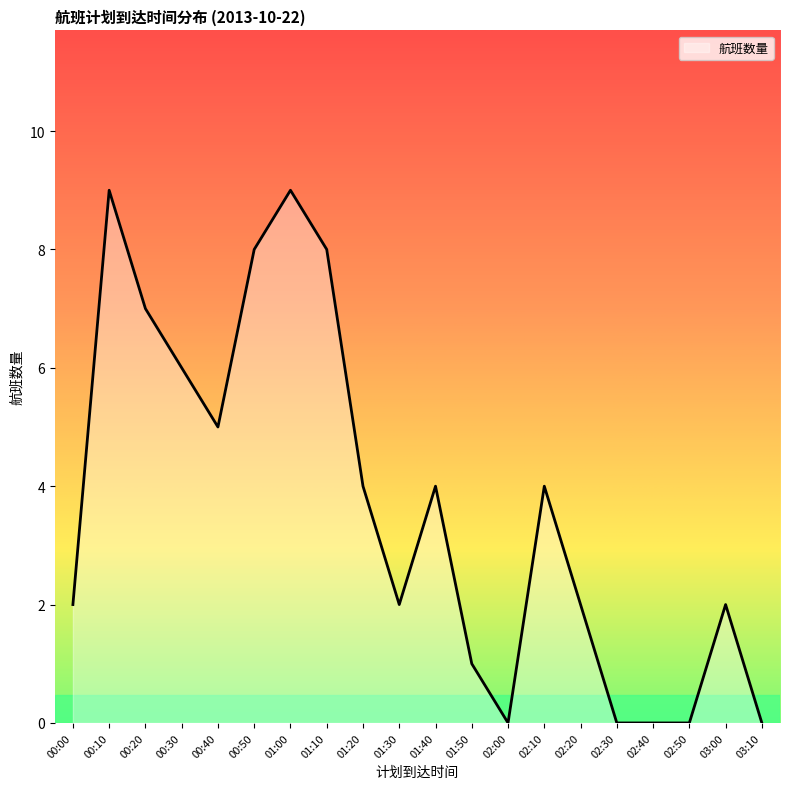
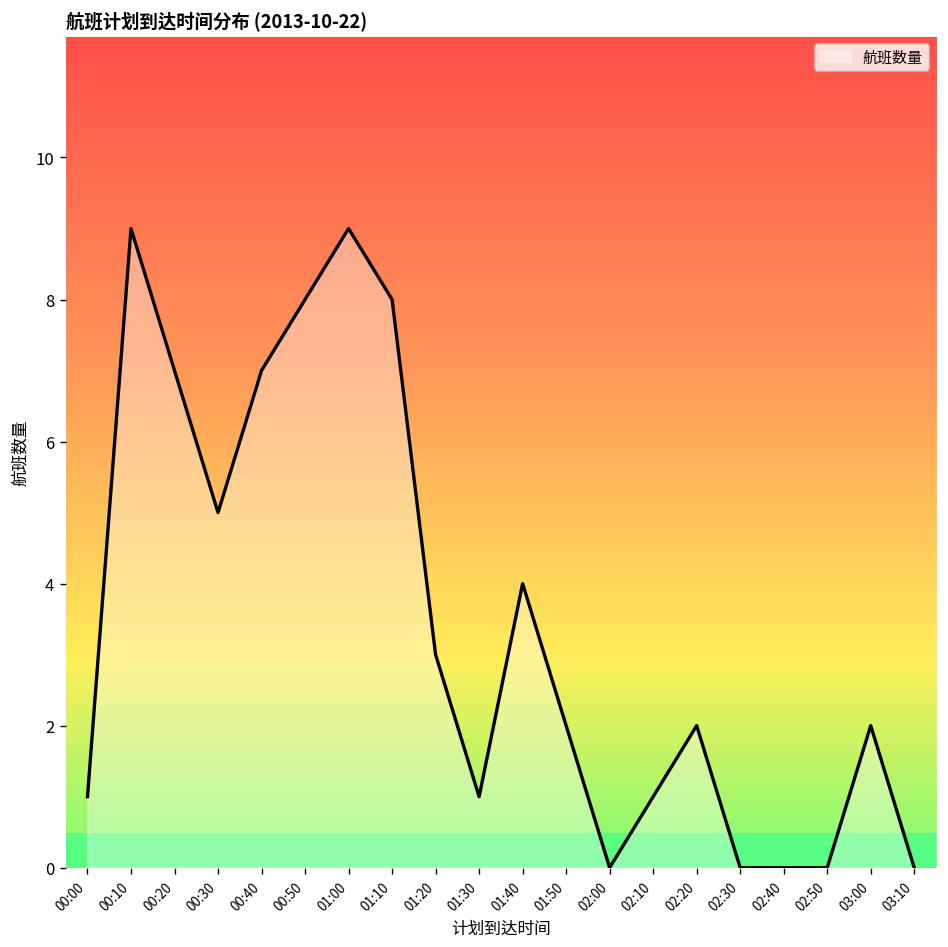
00:00: 2 -> 1
00:30: 6 -> 5
00:40: 5 -> 7
01:20: 4 -> 3
01:30: 2 -> 1
01:50: 1 -> 2
02:10: 4 -> 1
